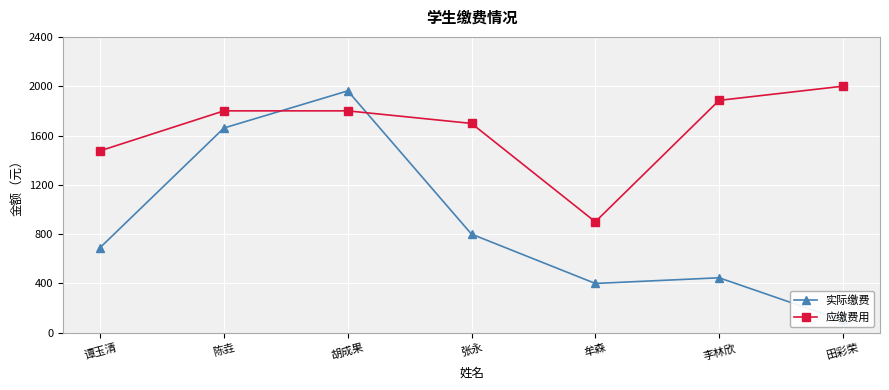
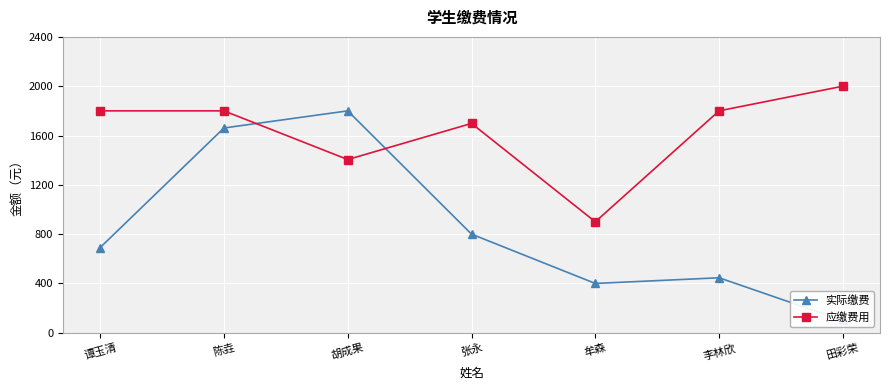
应缴费用, 谭玉清: 1480 -> 1800
实际缴费, 胡成果: 1960 -> 1800
应缴费用, 胡成果: 1800 -> 1410
应缴费用, 李林欣: 1890 -> 1800
